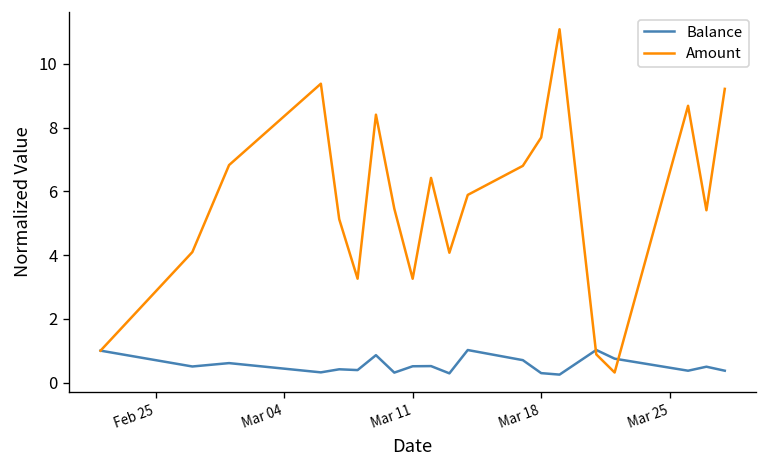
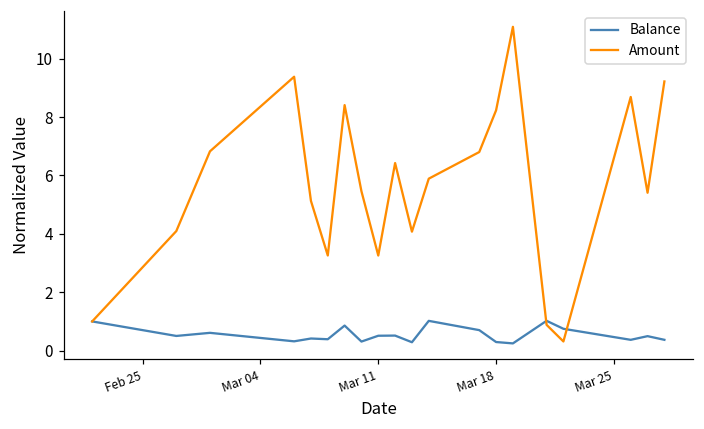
Amount, Mar 18: 7.7 -> 8.2
